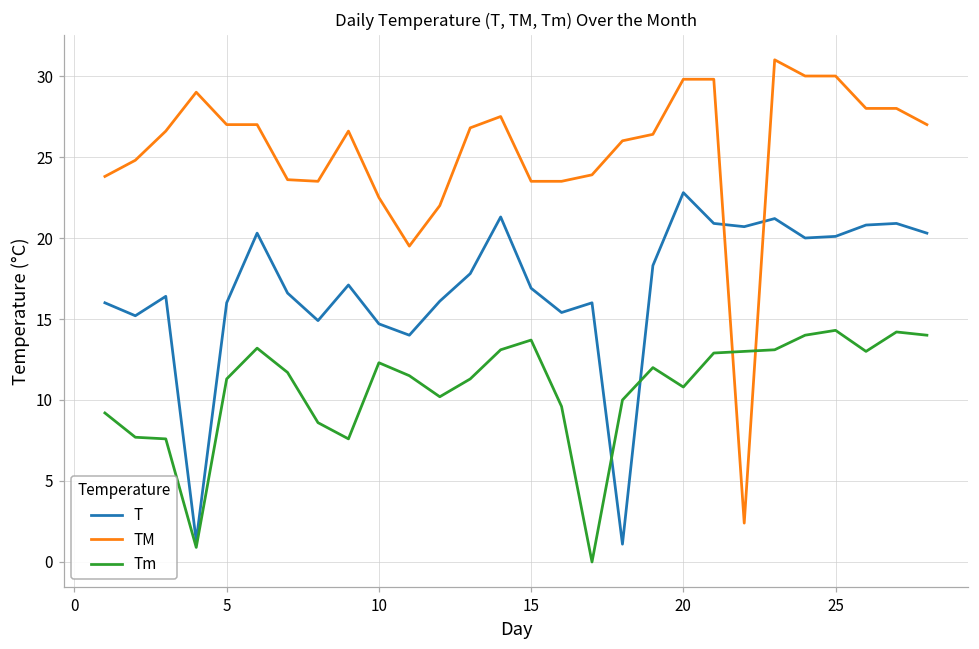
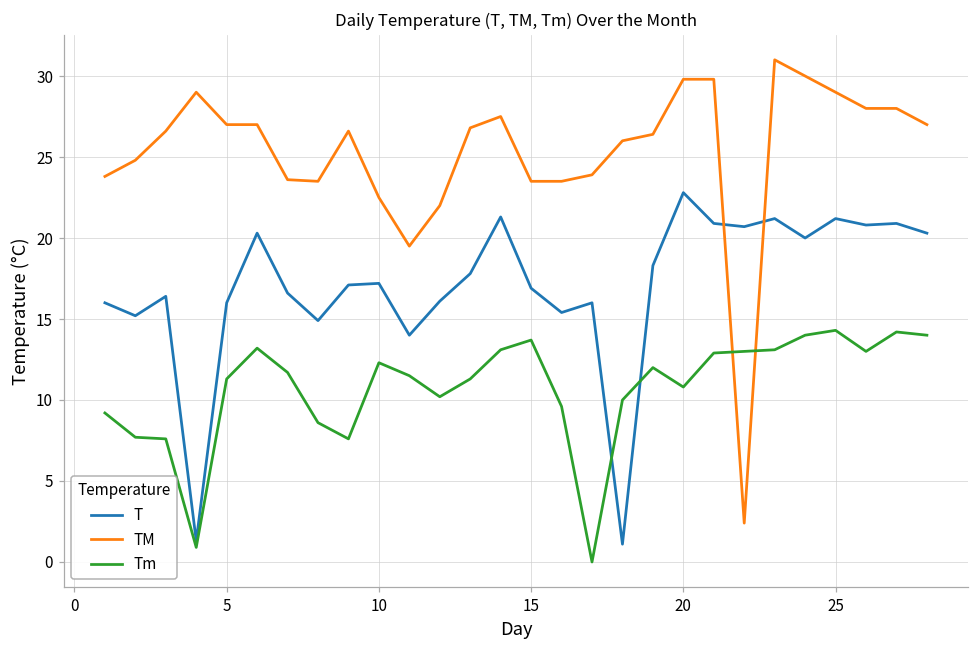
T, 10: 14.7 -> 17.2
T, 25: 20.1 -> 21.2
TM, 25: 30 -> 29
